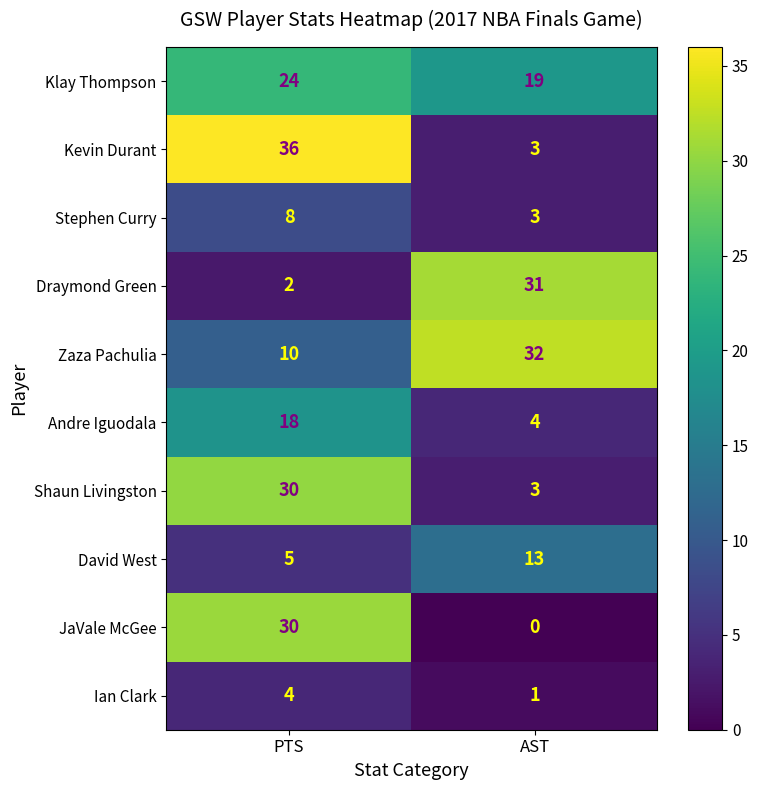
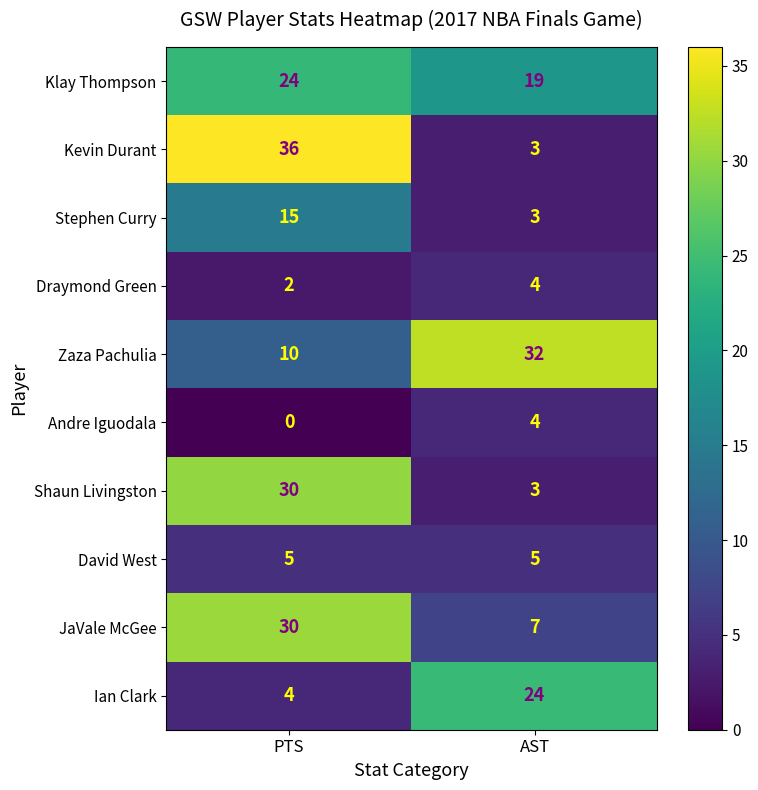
Stephen Curry, PTS: 8 -> 15
Draymond Green, AST: 31 -> 4
Andre Iguodala, PTS: 18 -> 0
David West, AST: 13 -> 5
JaVale McGee, AST: 0 -> 7
Ian Clark, AST: 1 -> 24
